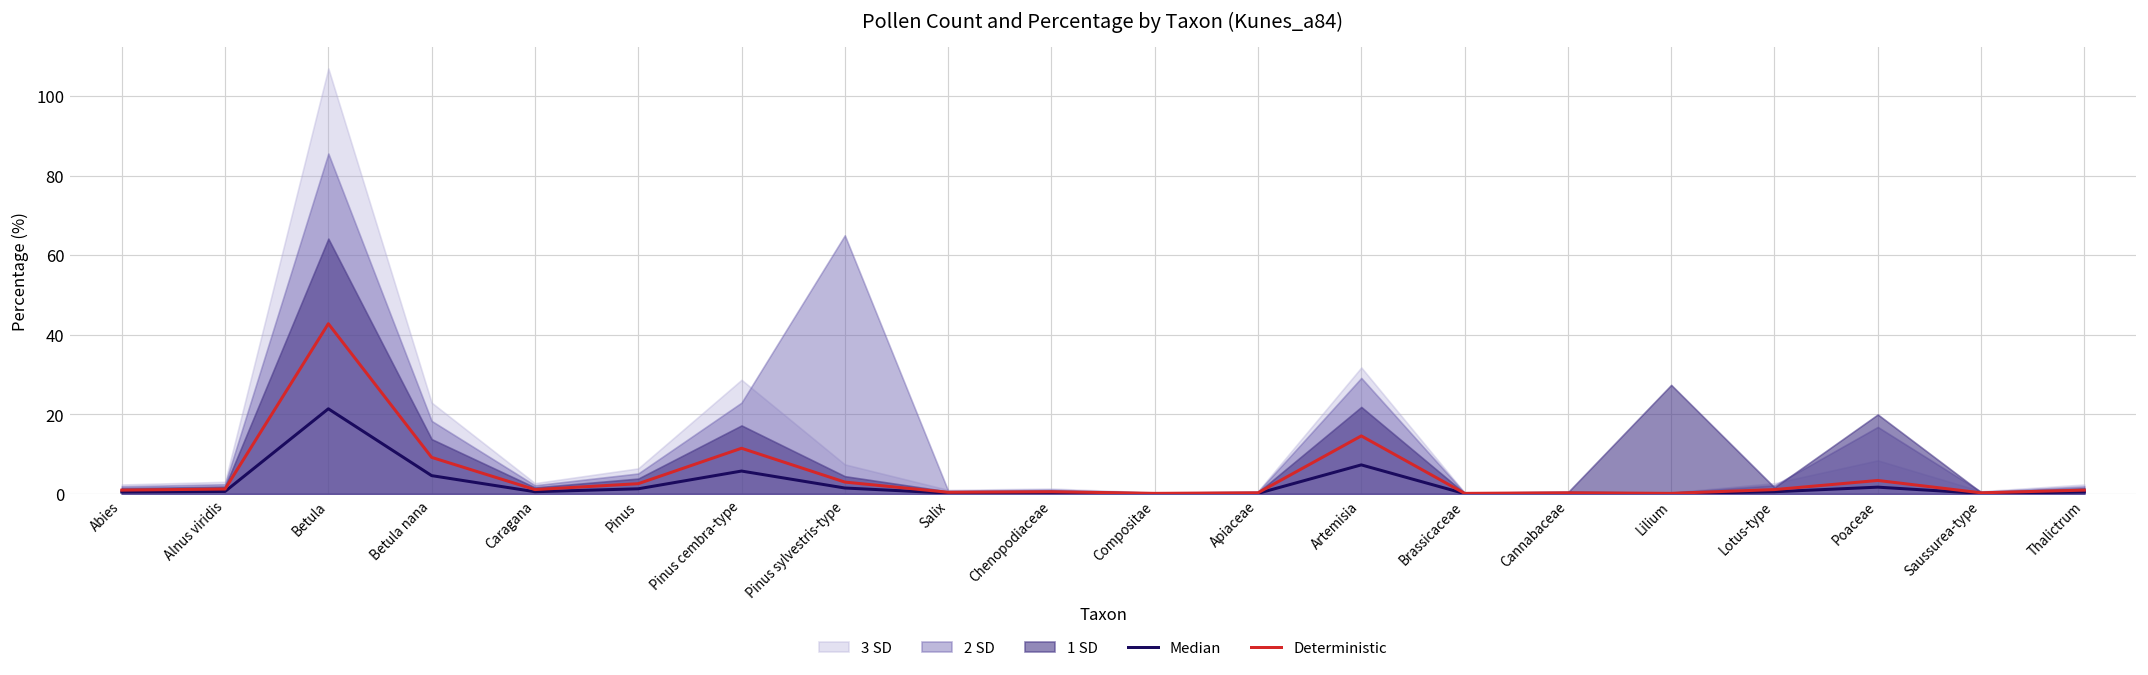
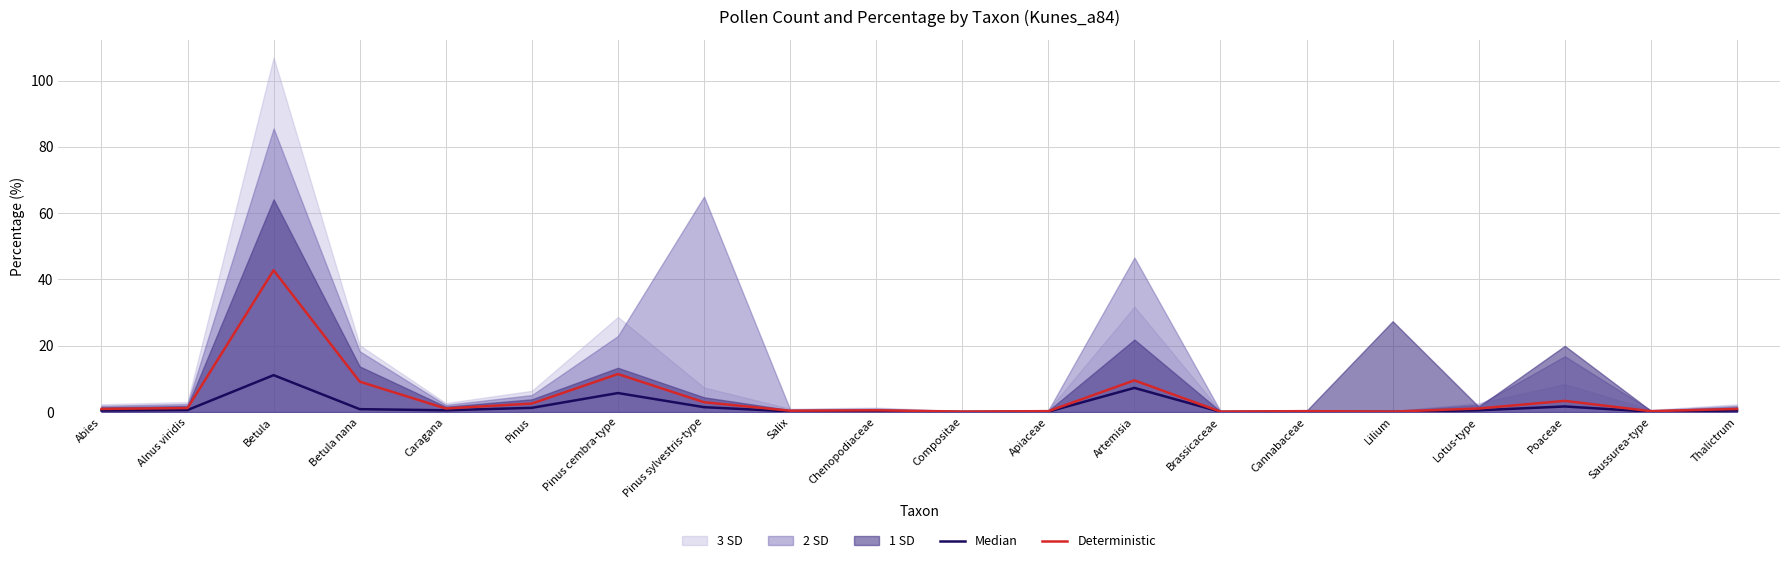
Median, Betula: 21 -> 11
Median, Betula nana: 5 -> 1
3 SD, Betula nana: 23 -> 20
1 SD, Pinus cembra-type: 17 -> 13
Deterministic, Artemisia: 15 -> 10
2 SD, Artemisia: 29 -> 47
